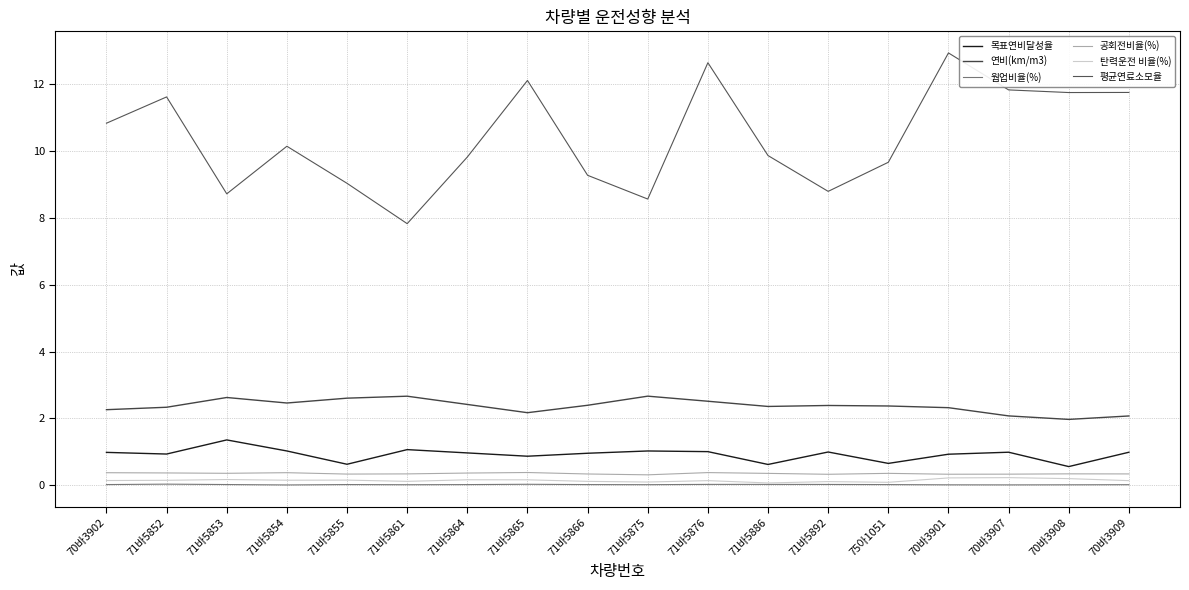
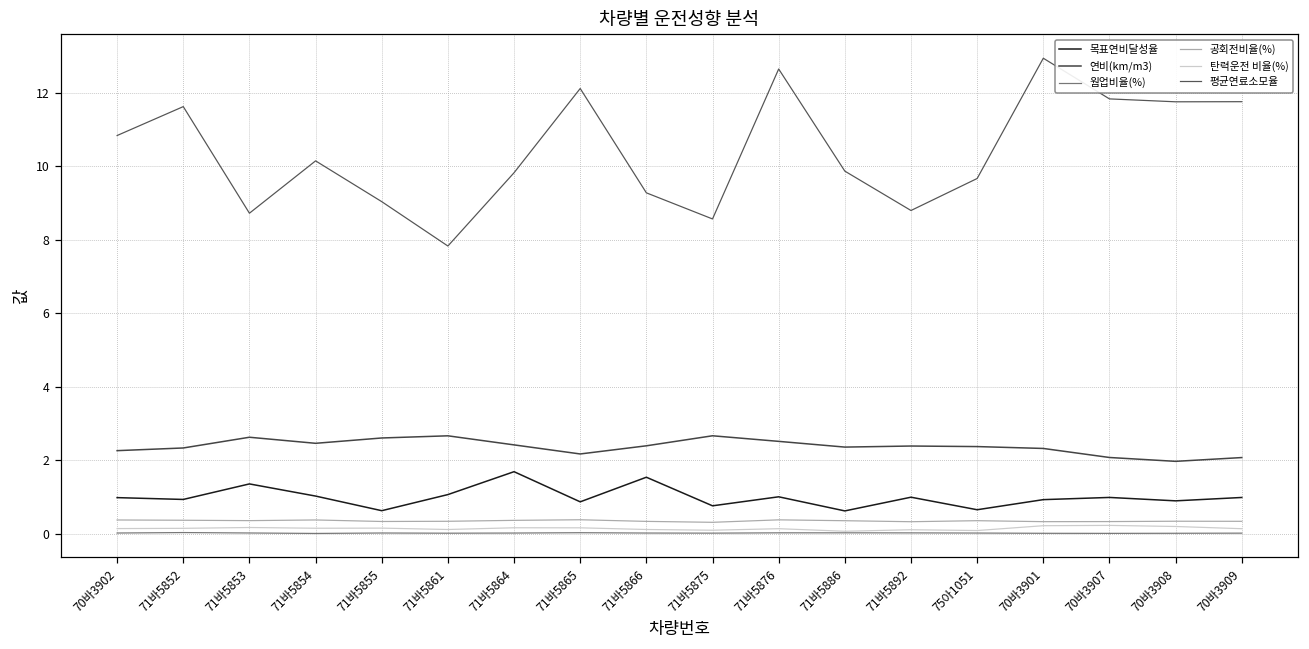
목표연비달성율, 71바5864: 1.0 -> 1.7
목표연비달성율, 71바5866: 1.0 -> 1.5
목표연비달성율, 71바5875: 1.0 -> 0.8
목표연비달성율, 70바3908: 0.6 -> 0.9
